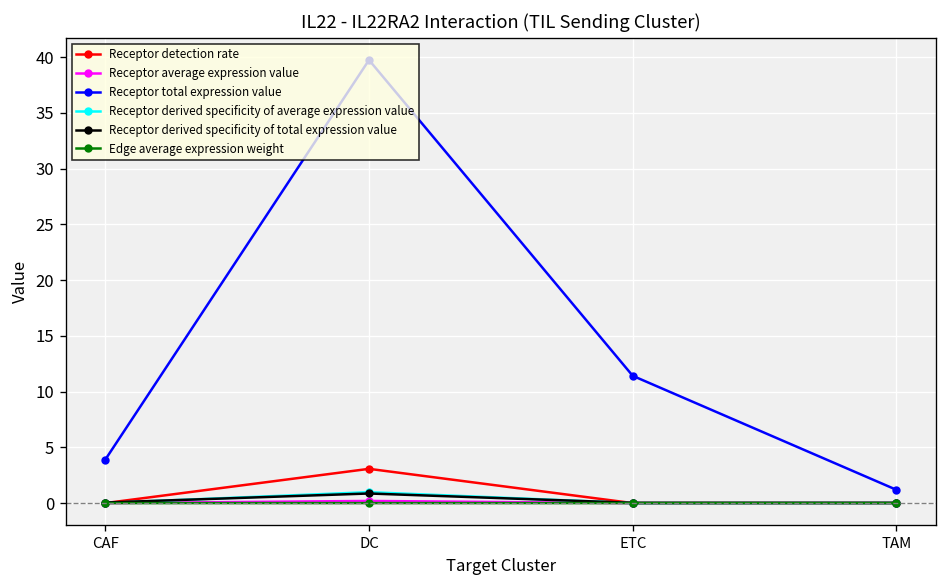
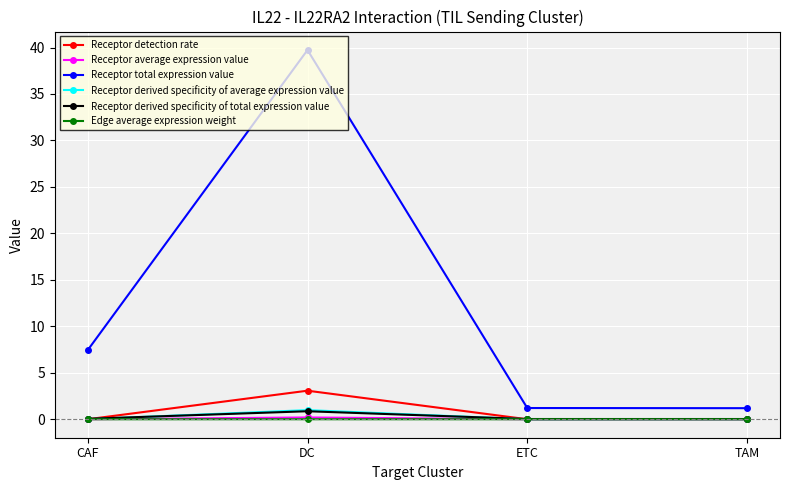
Receptor total expression value, CAF: 4 -> 7
Receptor total expression value, ETC: 11 -> 1
